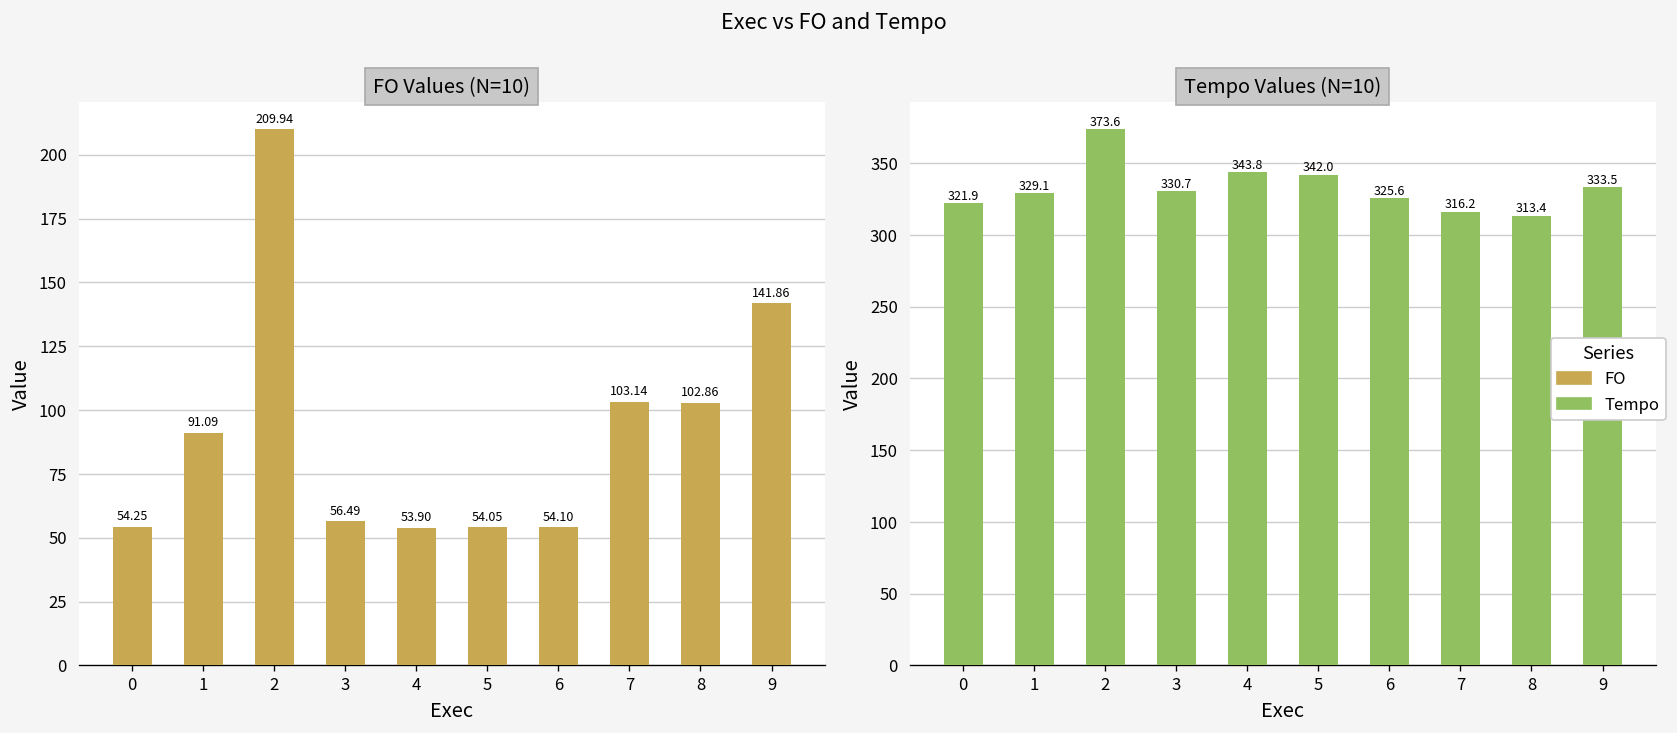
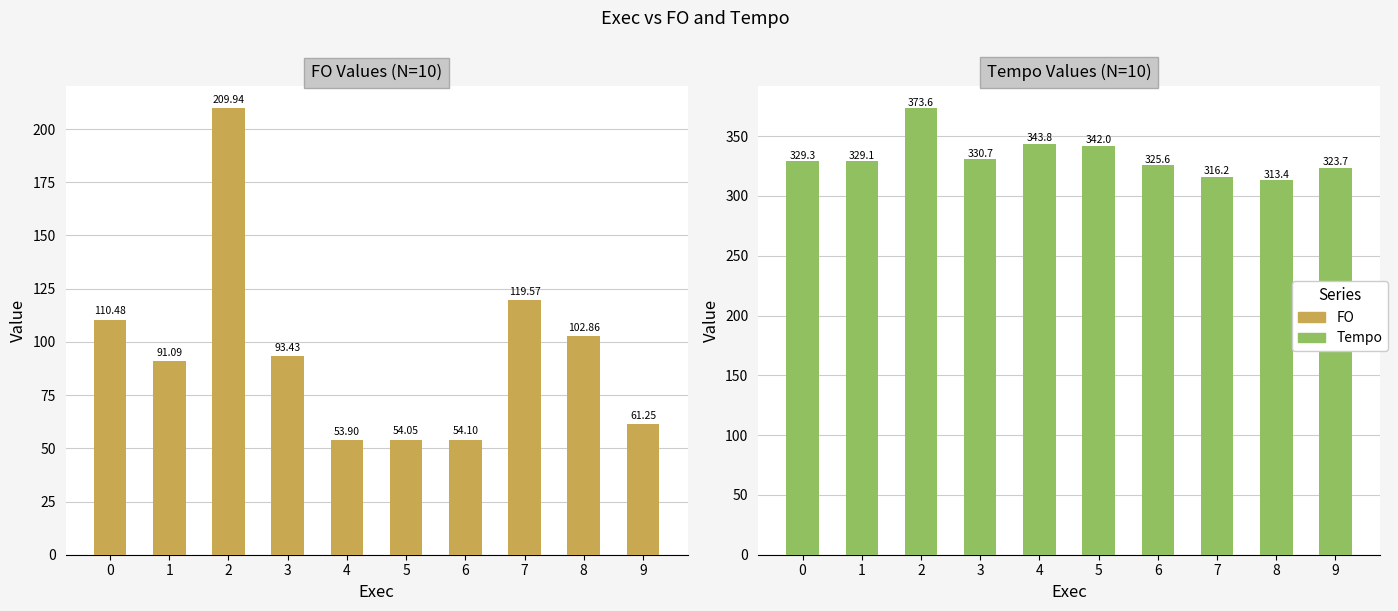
FO Values (N=10), 0: 54.25 -> 110.48
FO Values (N=10), 3: 56.49 -> 93.43
FO Values (N=10), 7: 103.14 -> 119.57
FO Values (N=10), 9: 141.86 -> 61.25
Tempo Values (N=10), 0: 321.9 -> 329.3
Tempo Values (N=10), 9: 333.5 -> 323.7
